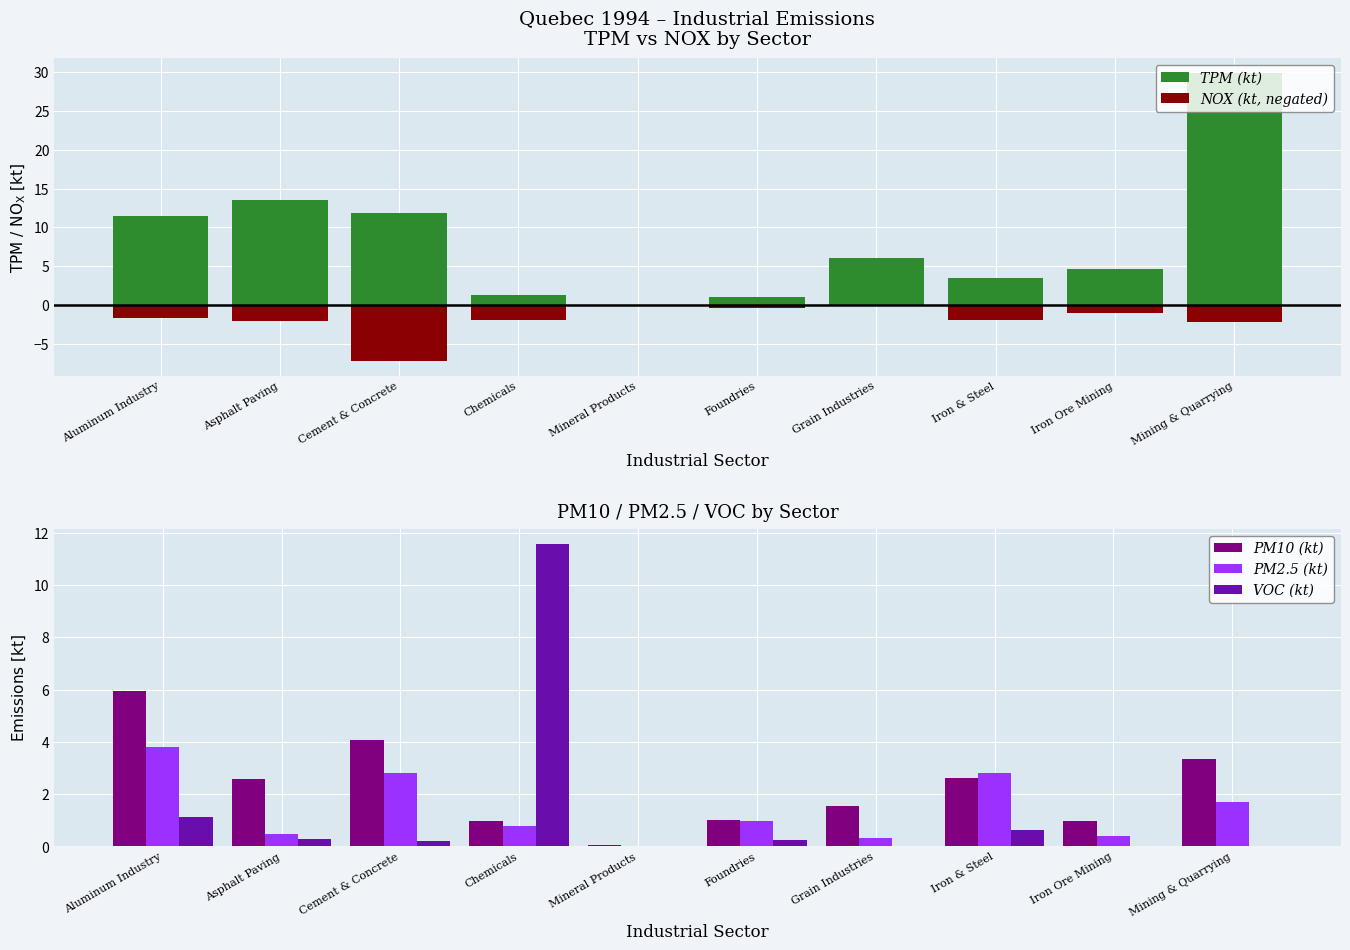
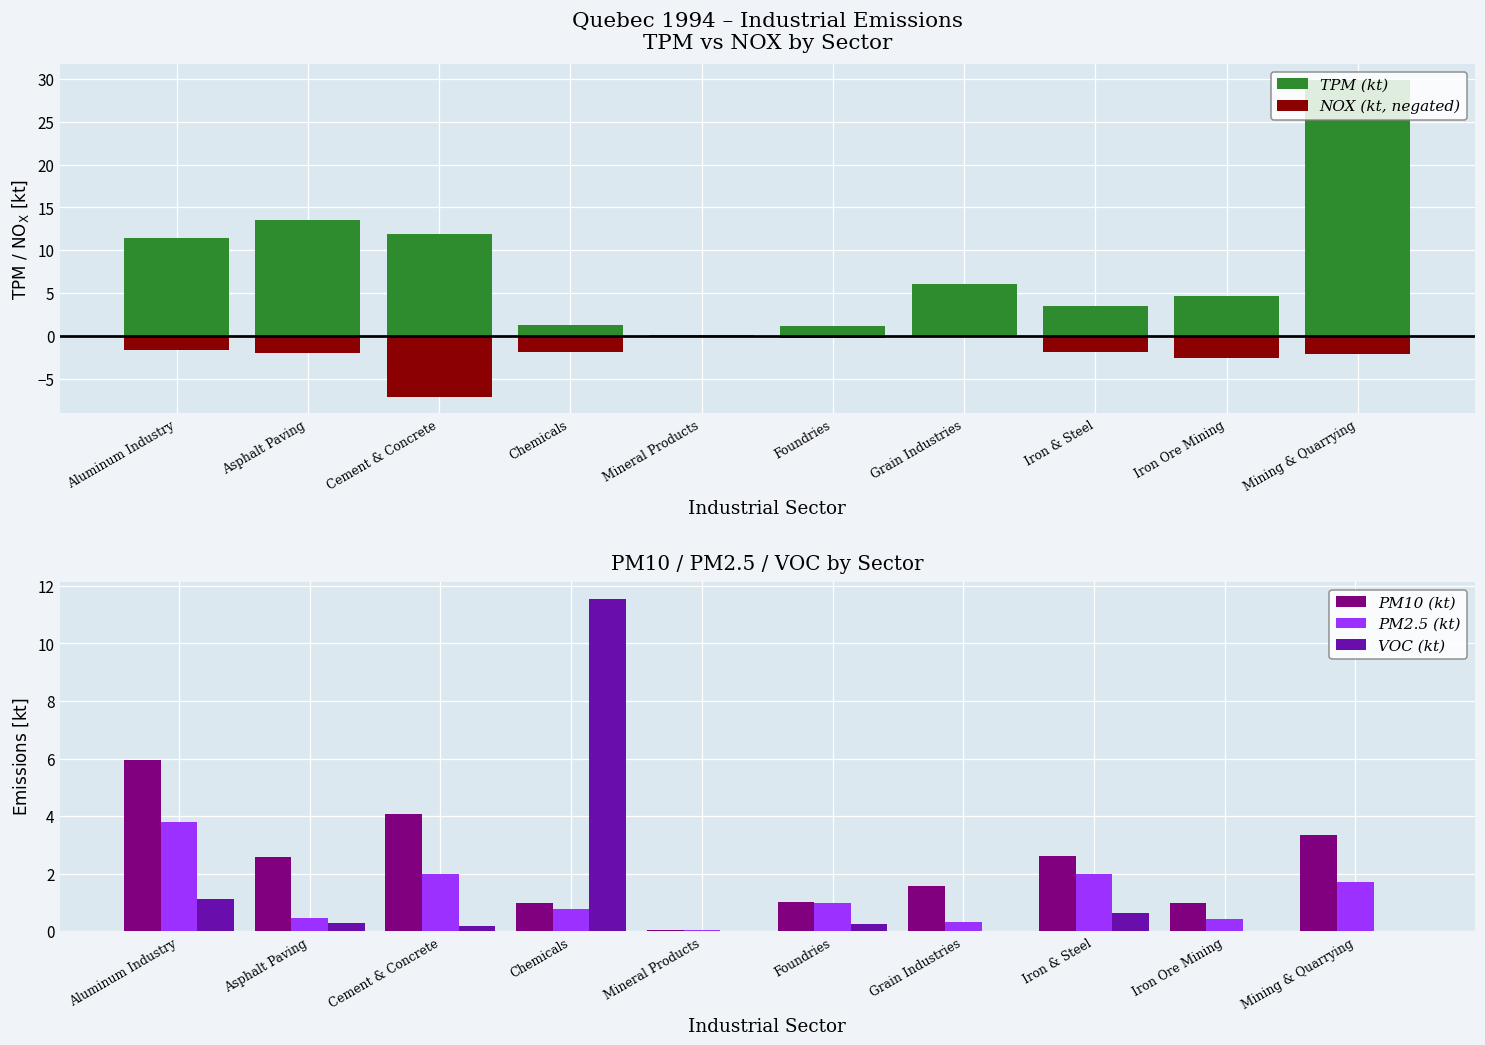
Quebec 1994 – Industrial Emissions TPM vs NOX by Sector, NOX (kt, negated), Iron Ore Mining: -1 -> -3
PM10 / PM2.5 / VOC by Sector, PM2.5 (kt), Cement & Concrete: 2.8 -> 2.0
PM10 / PM2.5 / VOC by Sector, PM2.5 (kt), Iron & Steel: 2.8 -> 2.0
